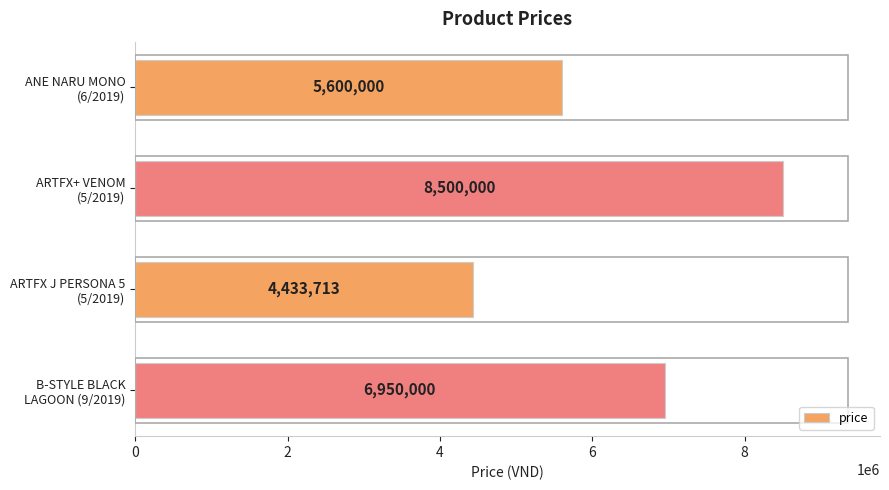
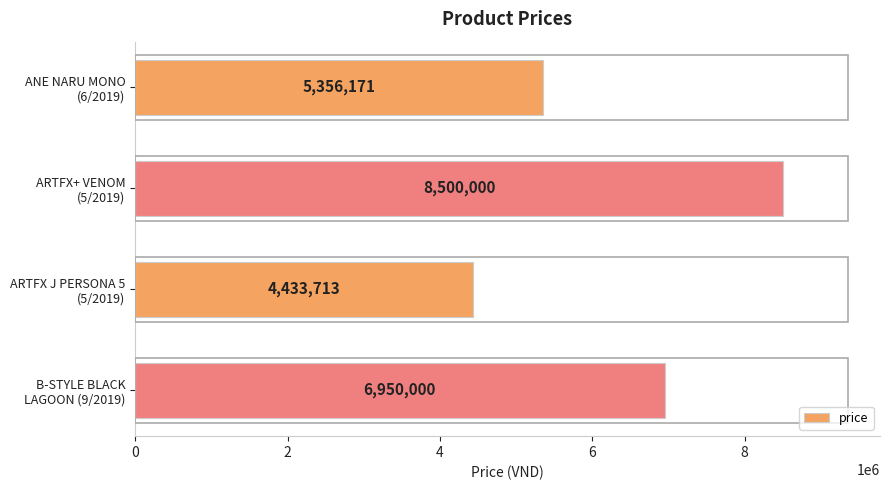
ANE NARU MONO (6/2019): 5,600,000 -> 5,356,171
